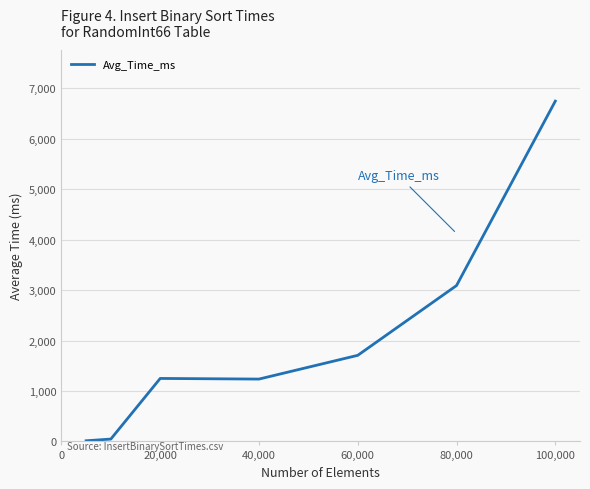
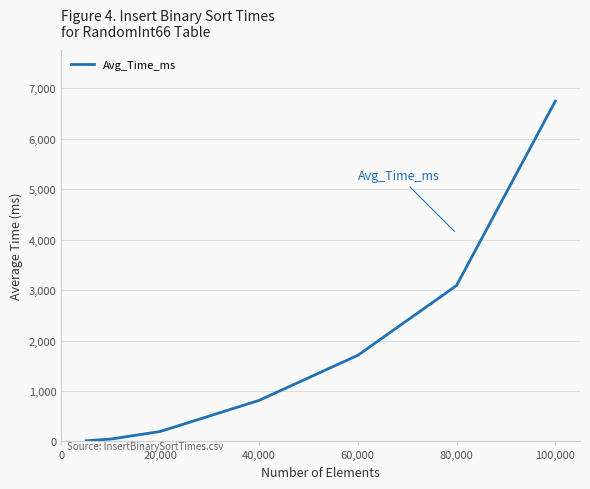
20,000: 1,200 -> 200
40,000: 1,200 -> 800
